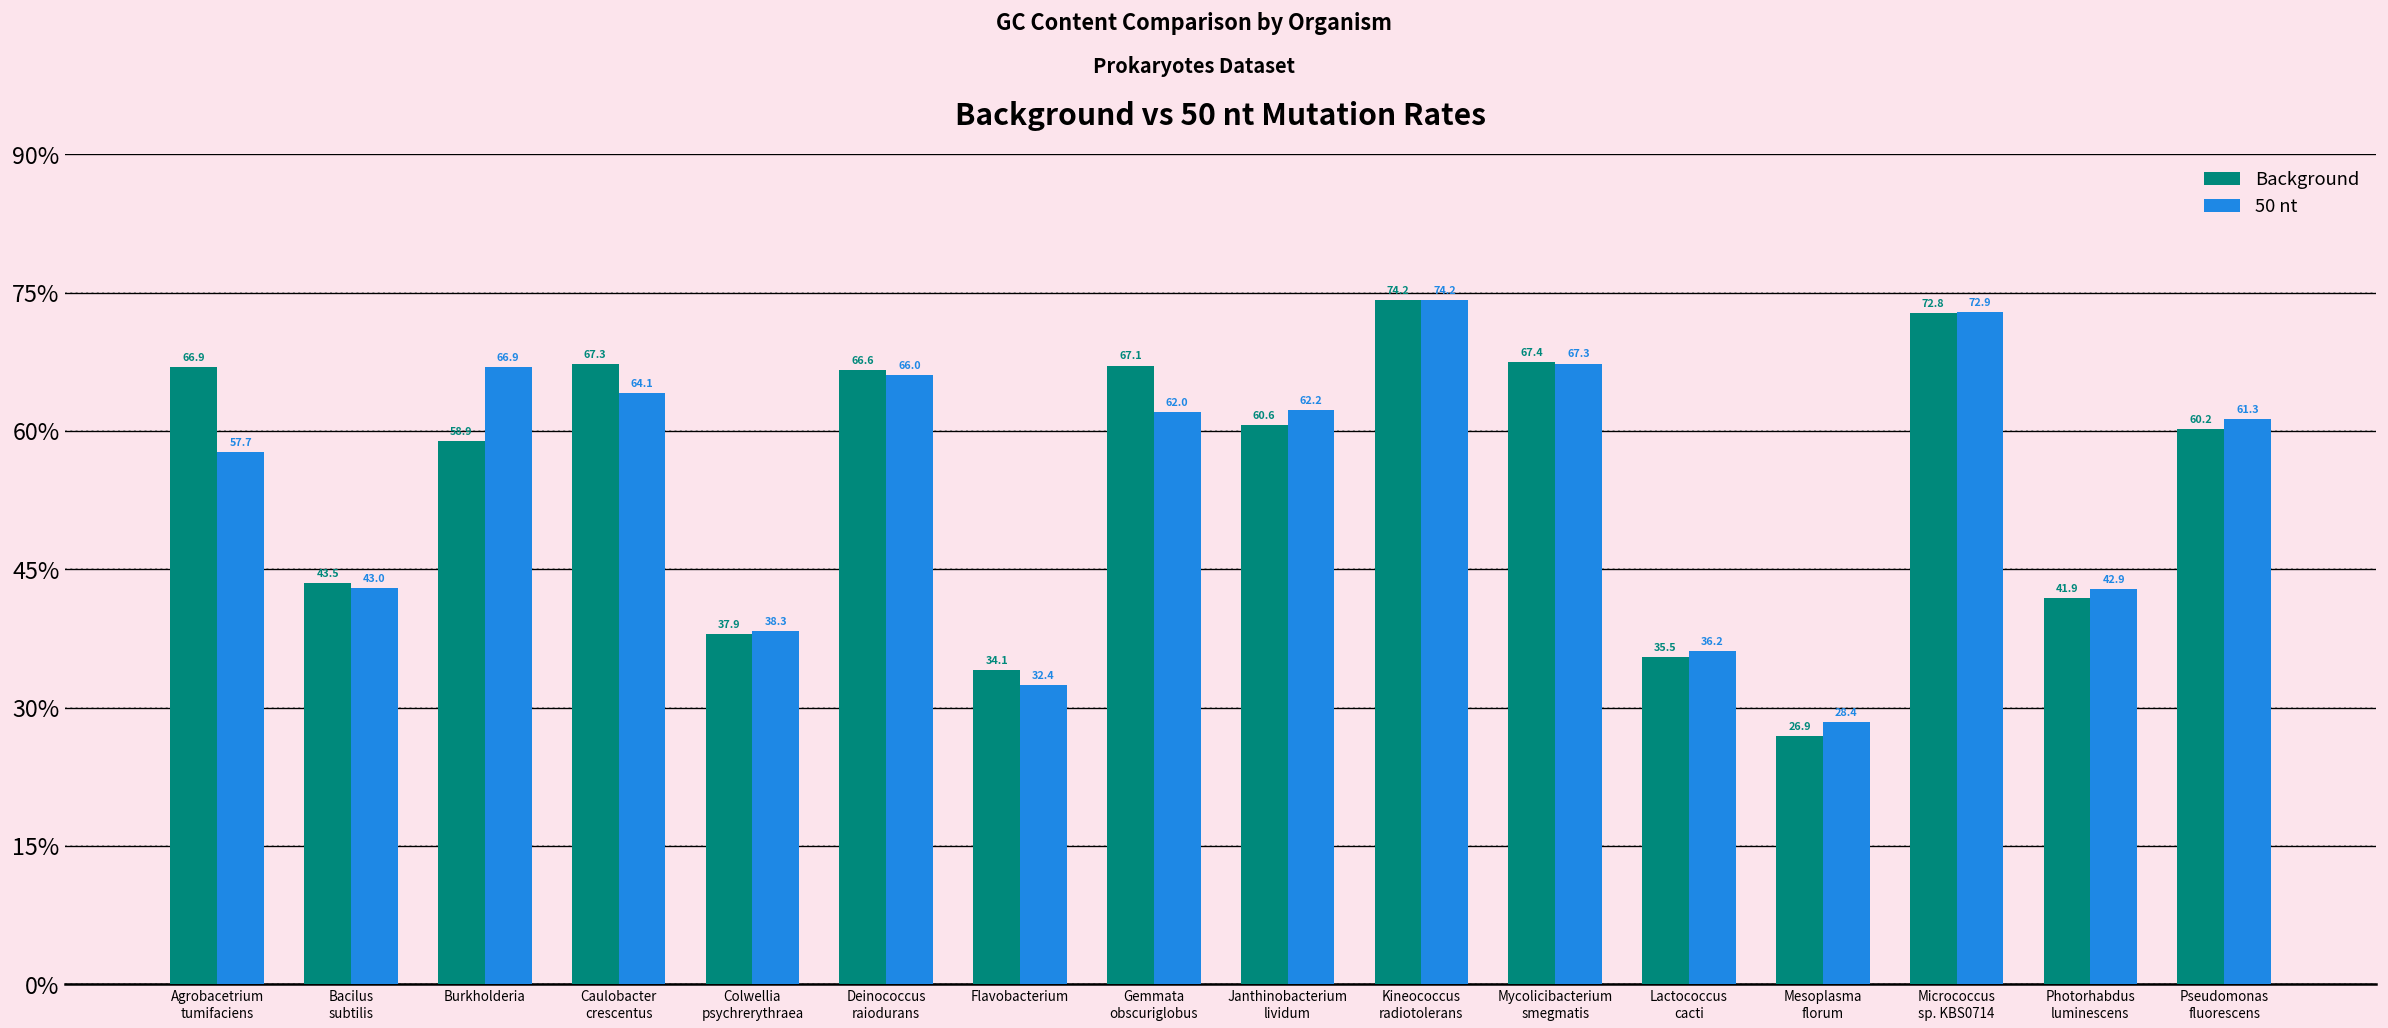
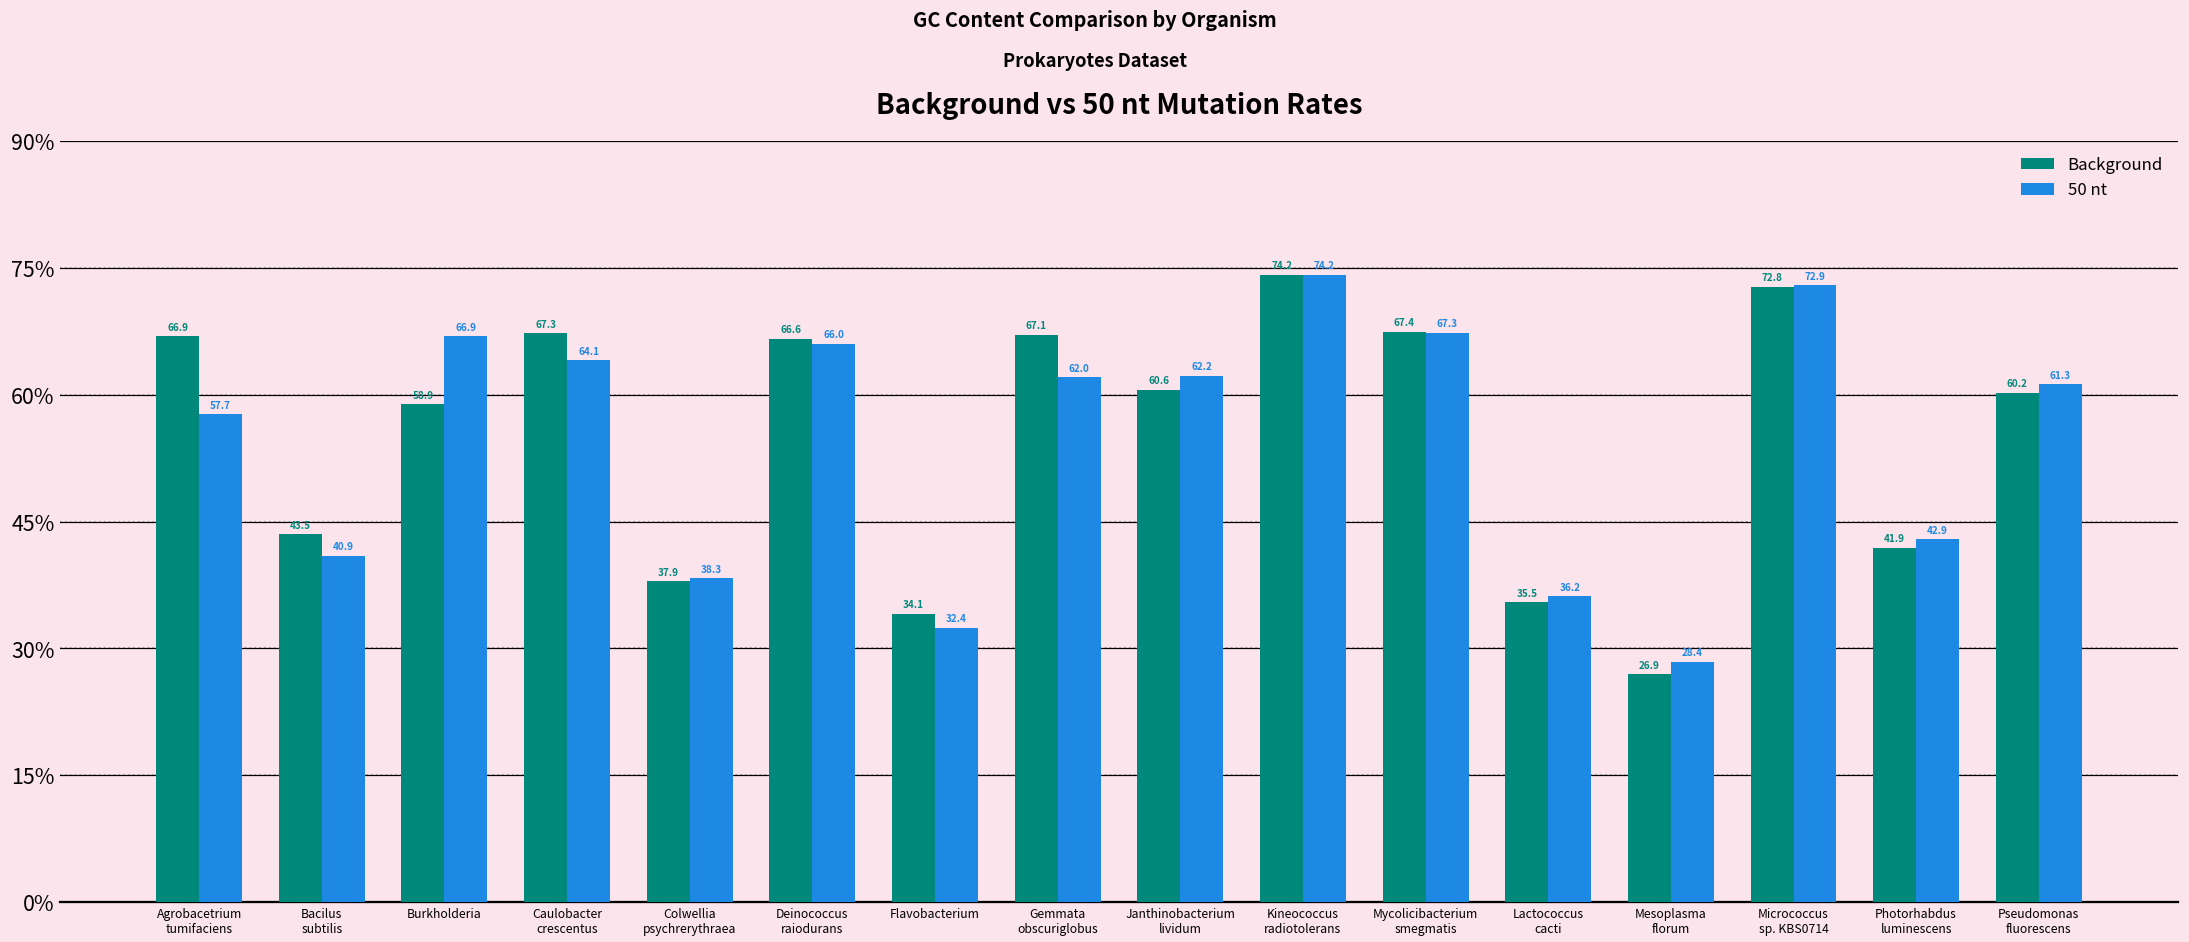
50 nt, Bacilus subtilis: 43.0 -> 40.9
